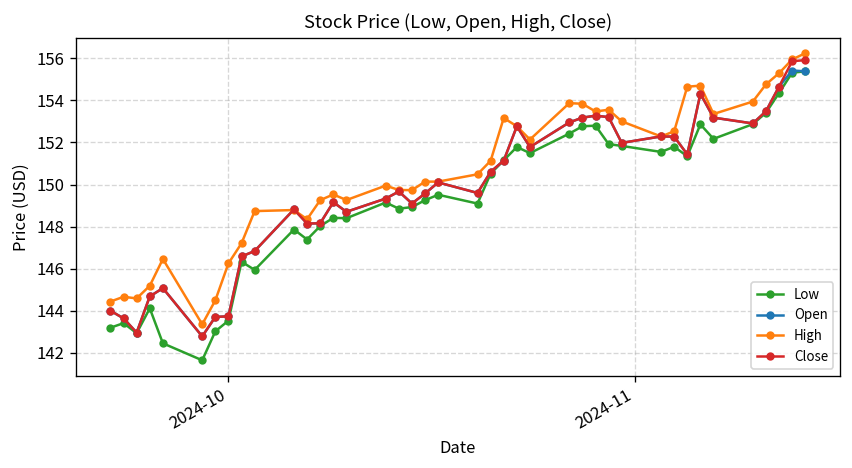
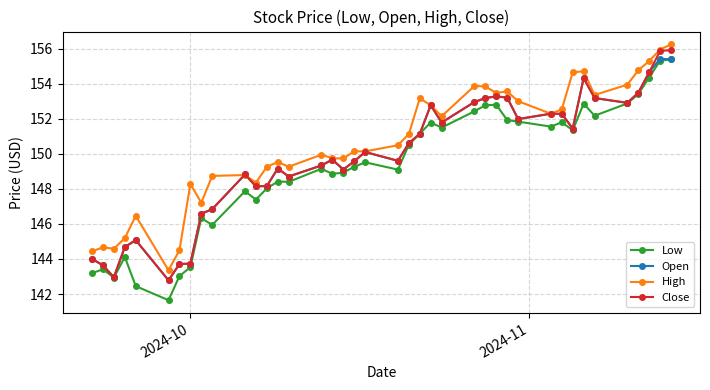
High, 2024-10: 146.3 -> 148.3
